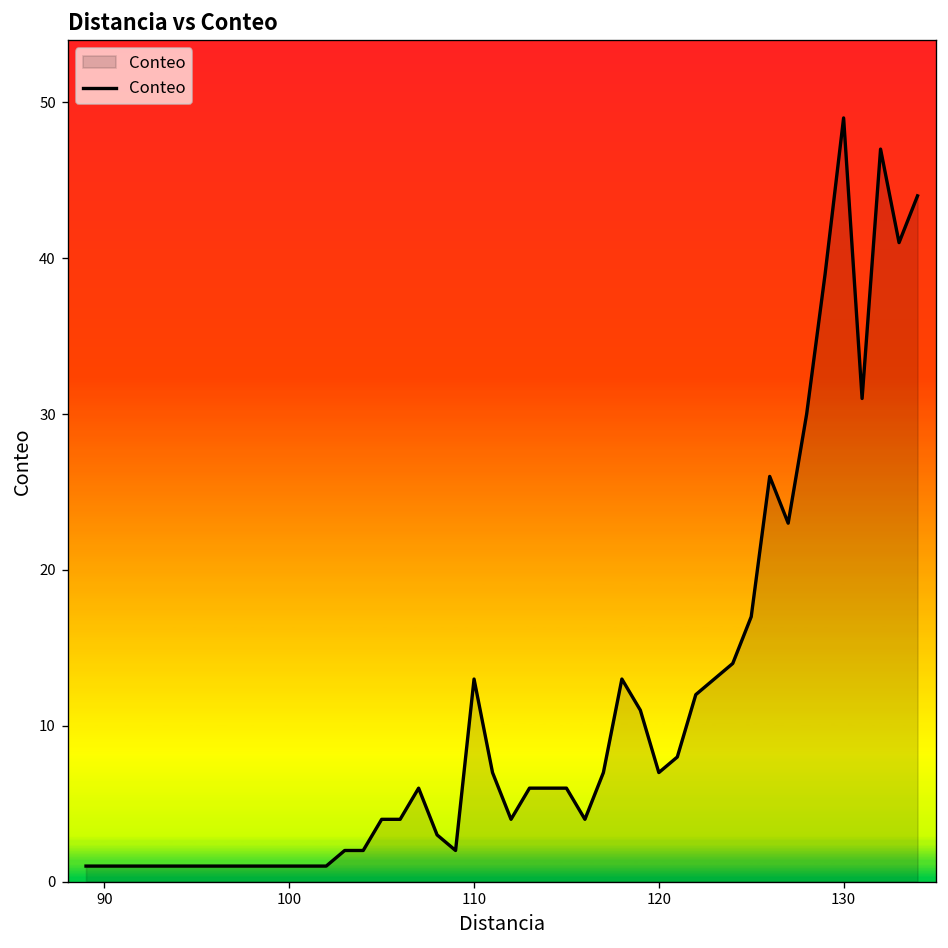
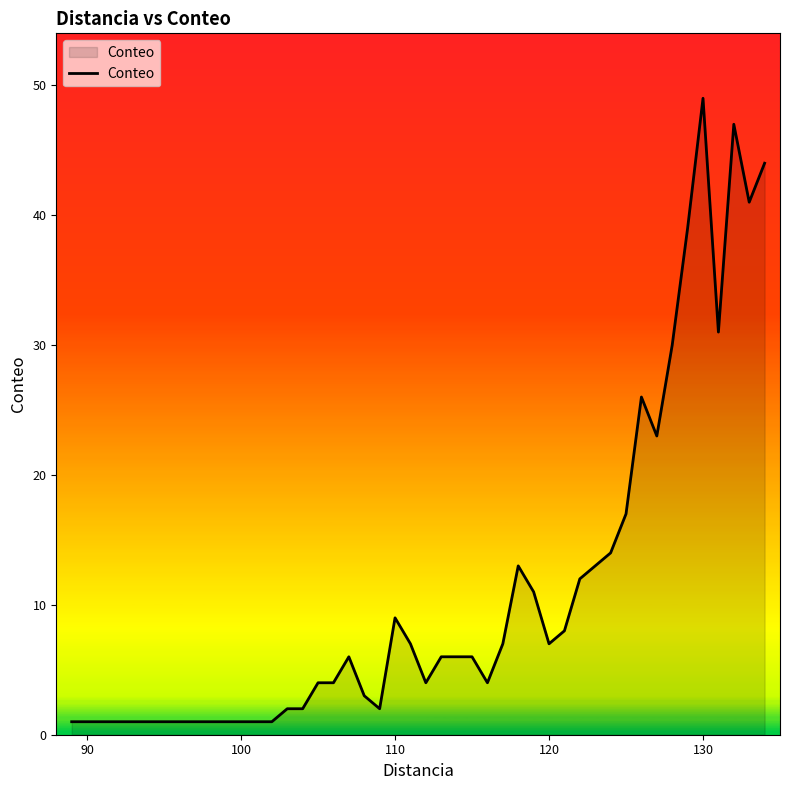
110: 13 -> 9
